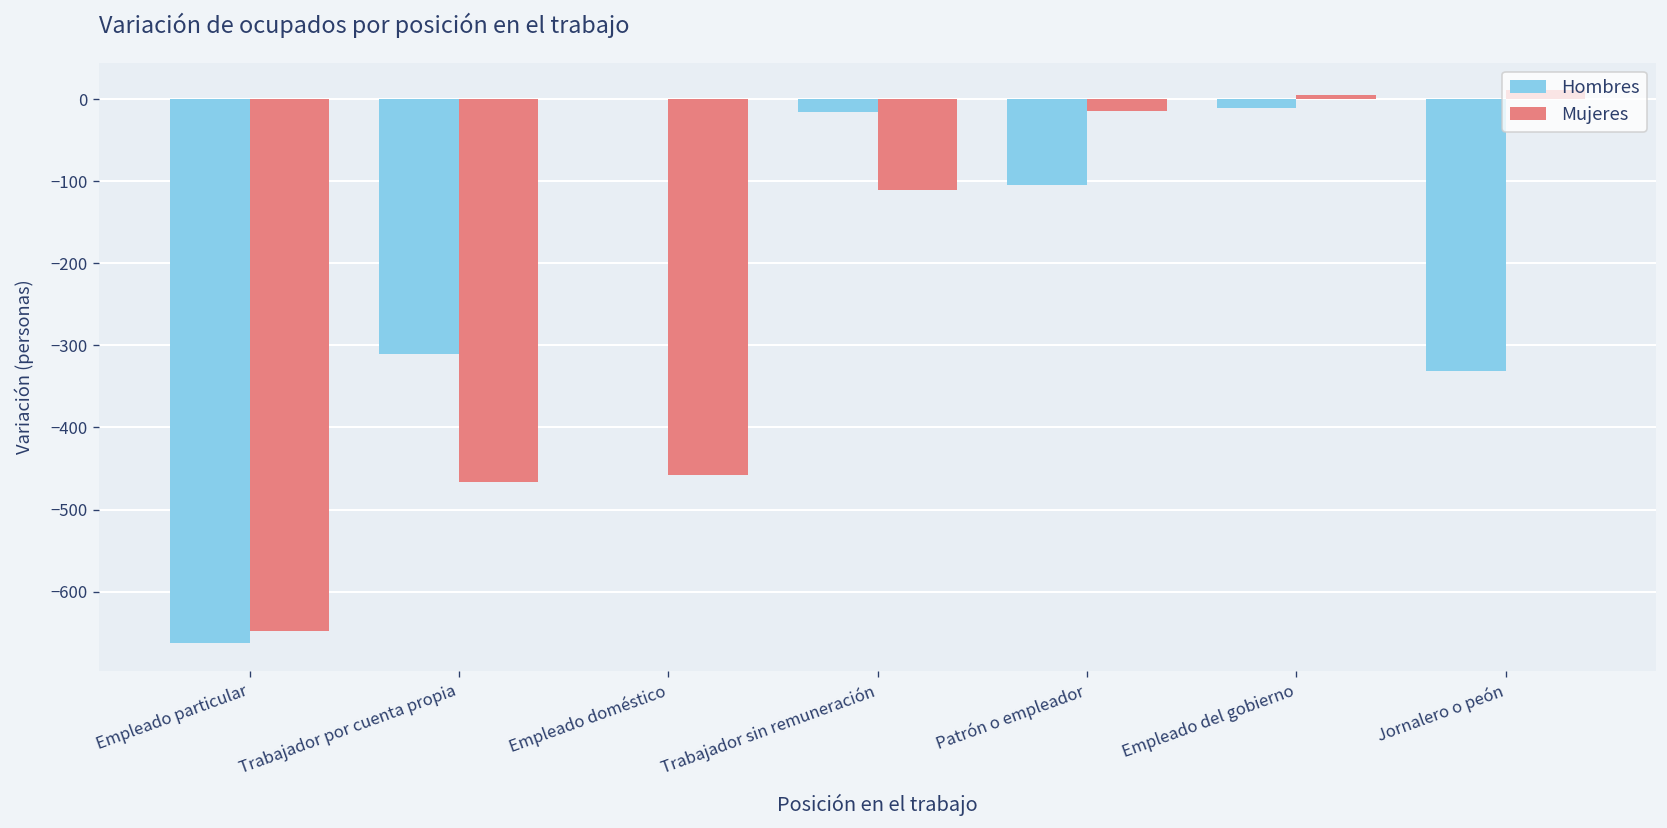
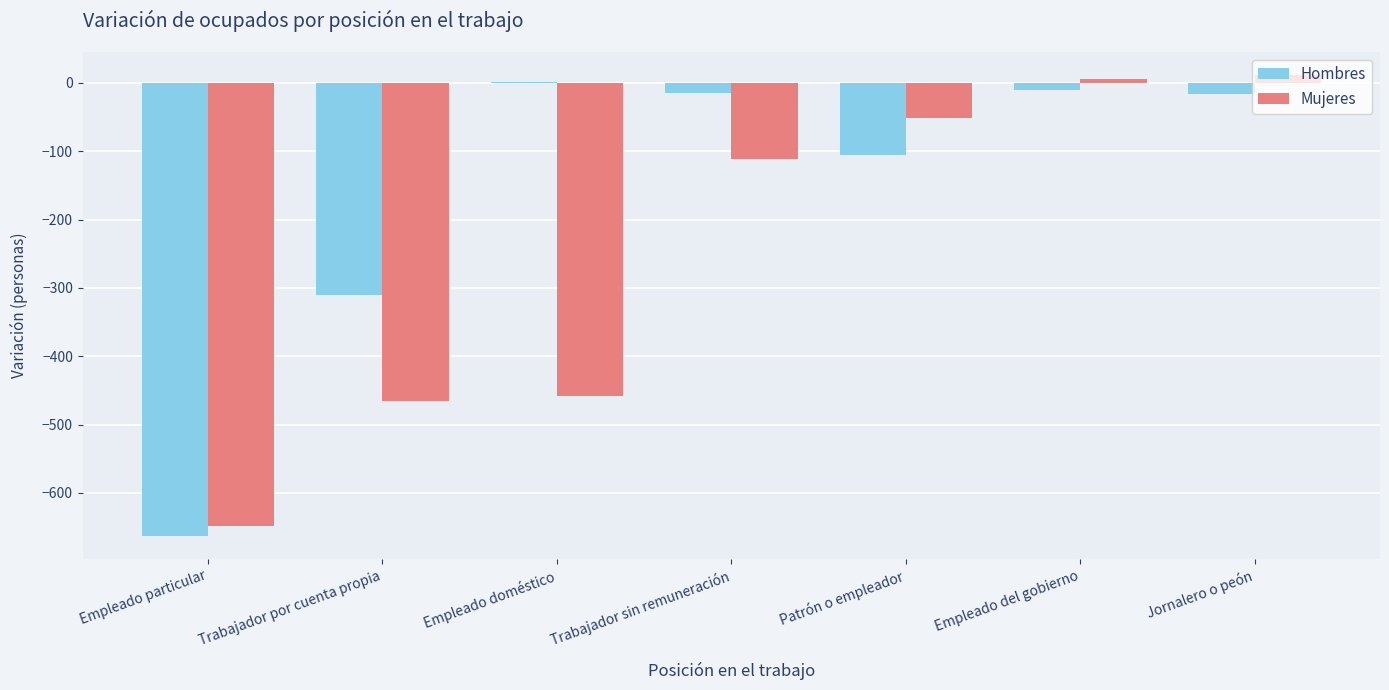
Mujeres, Patrón o empleador: -10 -> -50
Hombres, Jornalero o peón: -330 -> -20
